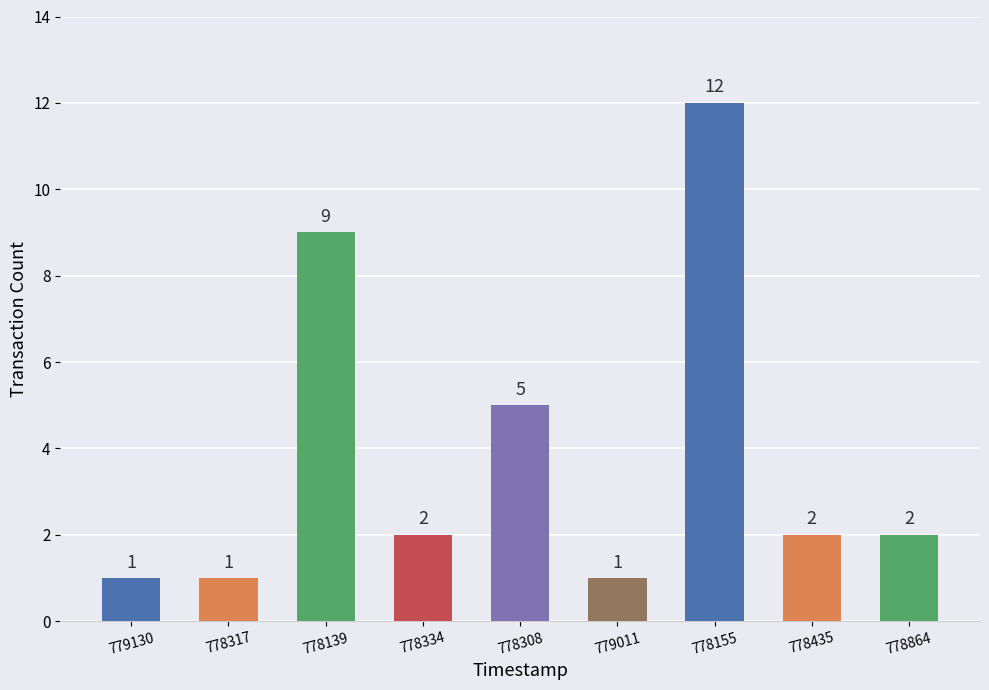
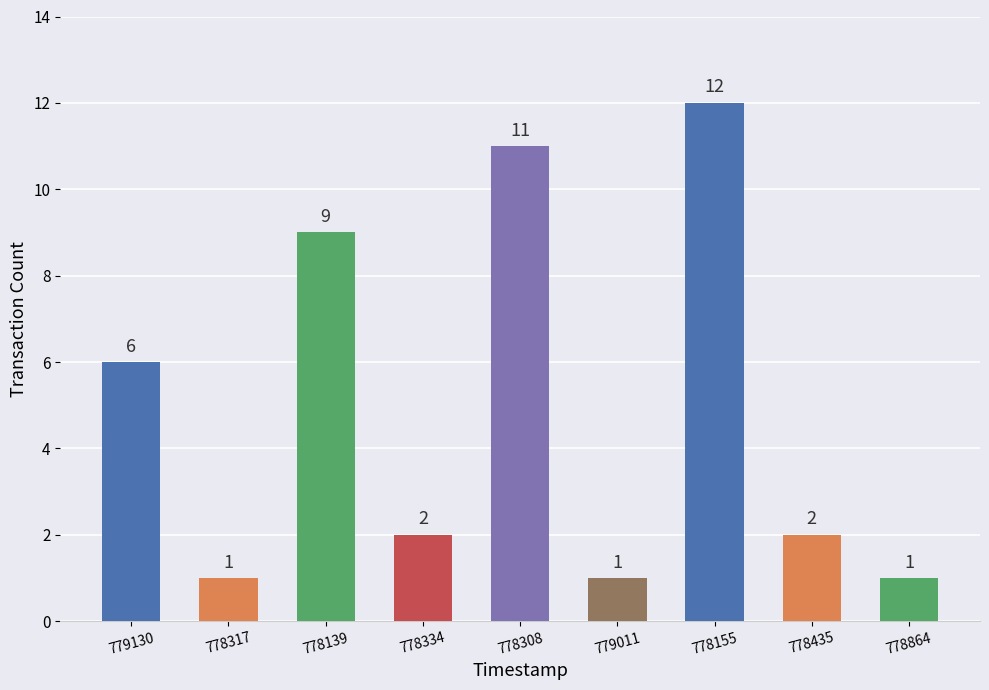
779130: 1 -> 6
778308: 5 -> 11
778864: 2 -> 1
